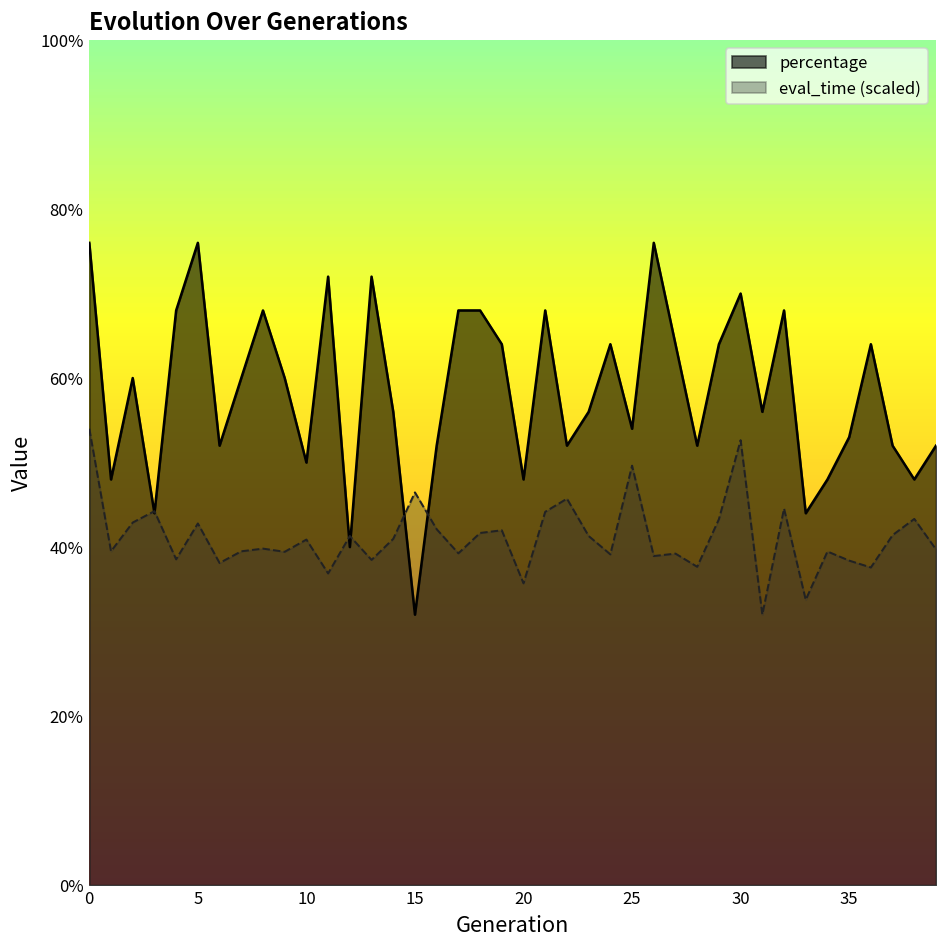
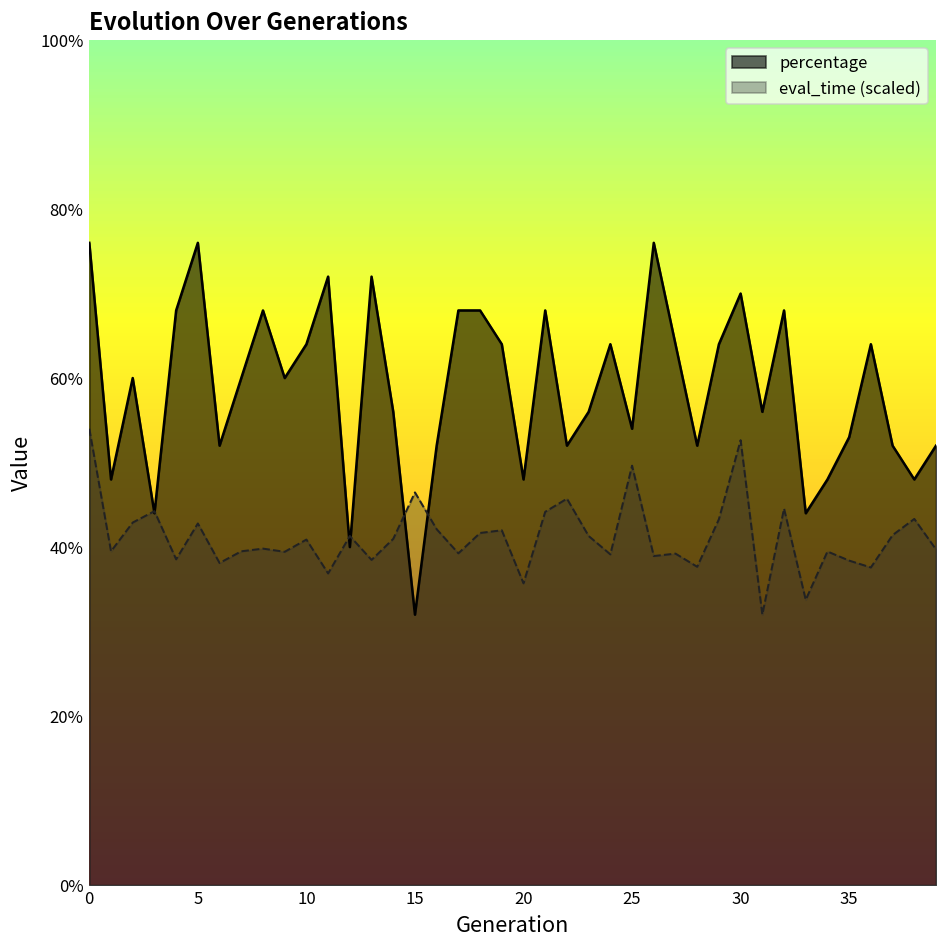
percentage, 10: 50% -> 64%
